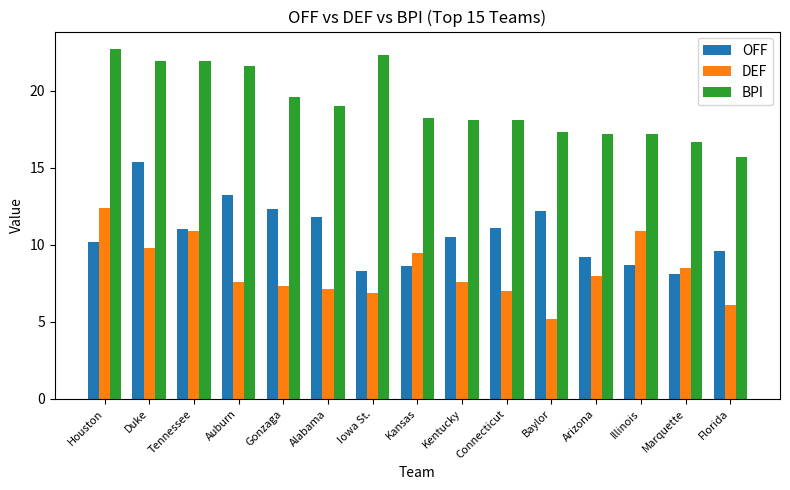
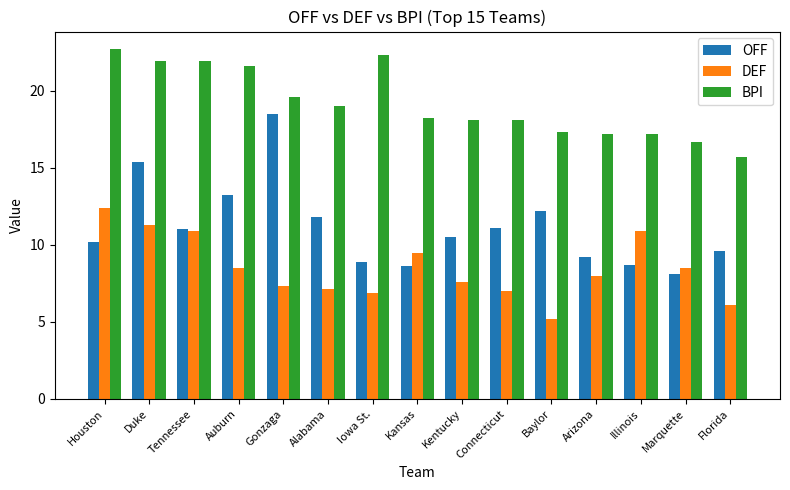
DEF, Duke: 9.8 -> 11.3
DEF, Auburn: 7.6 -> 8.5
OFF, Gonzaga: 12.3 -> 18.5
OFF, Iowa St.: 8.3 -> 8.9
